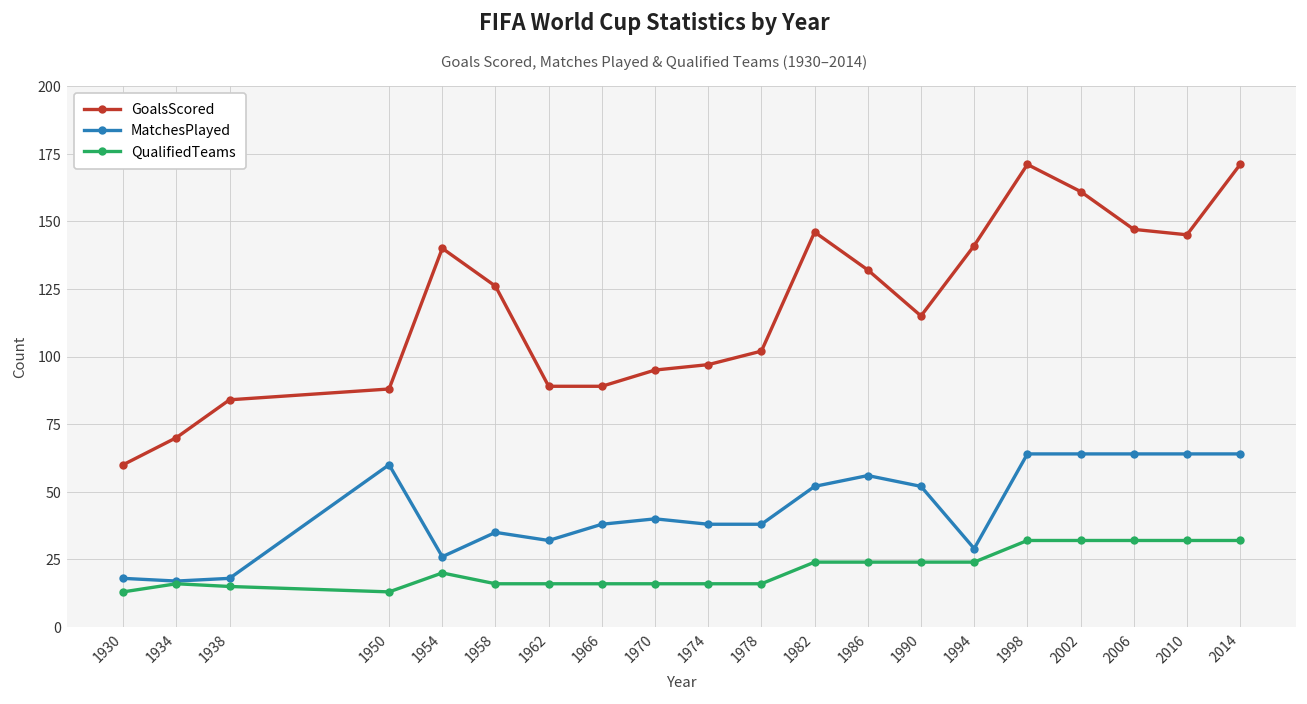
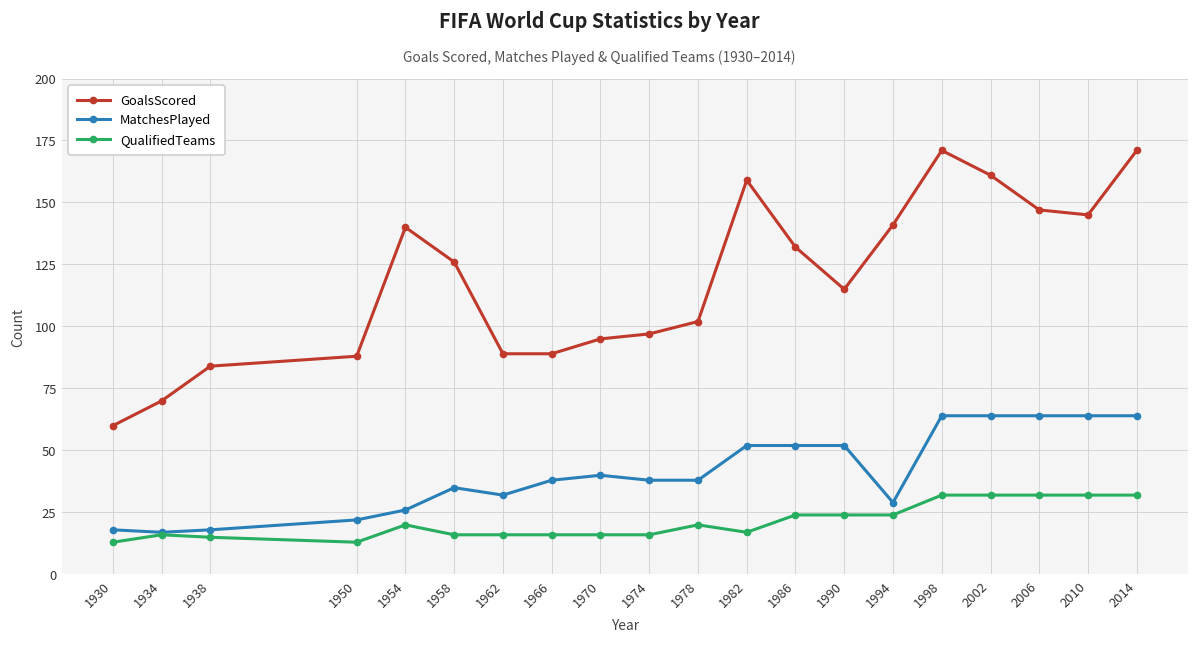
MatchesPlayed, 1950: 60 -> 22
QualifiedTeams, 1978: 16 -> 20
GoalsScored, 1982: 146 -> 159
QualifiedTeams, 1982: 24 -> 17
MatchesPlayed, 1986: 56 -> 52
